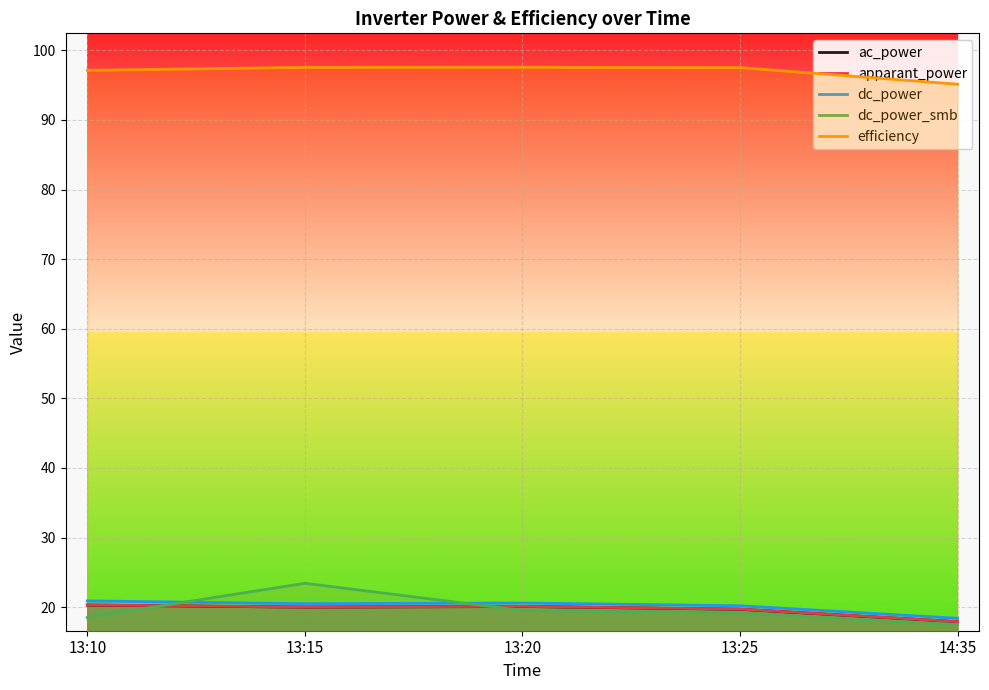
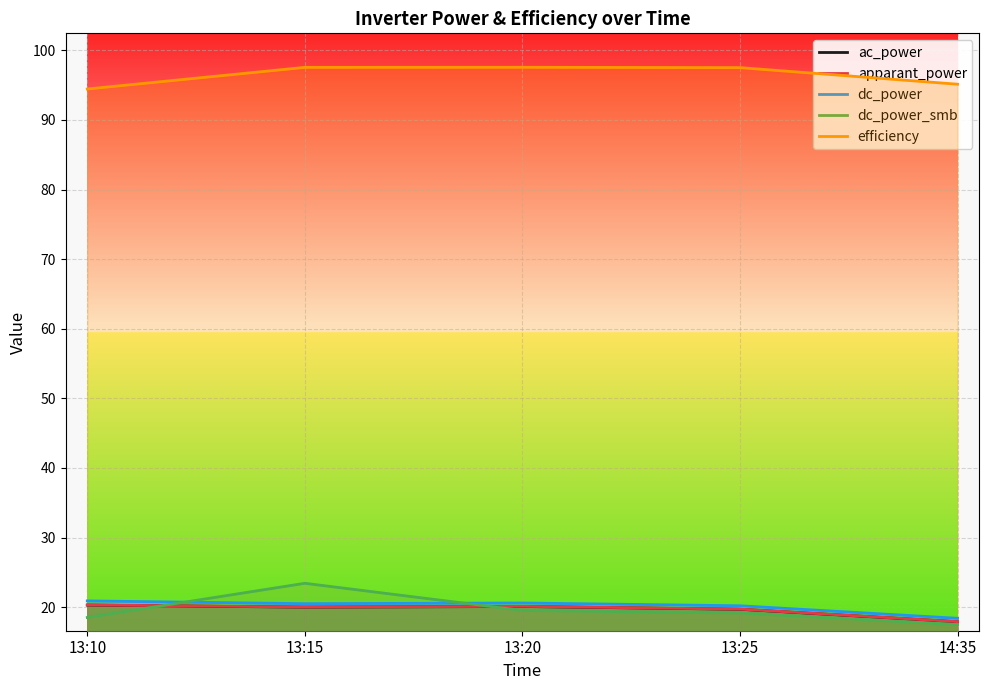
efficiency, 13:10: 97 -> 94
